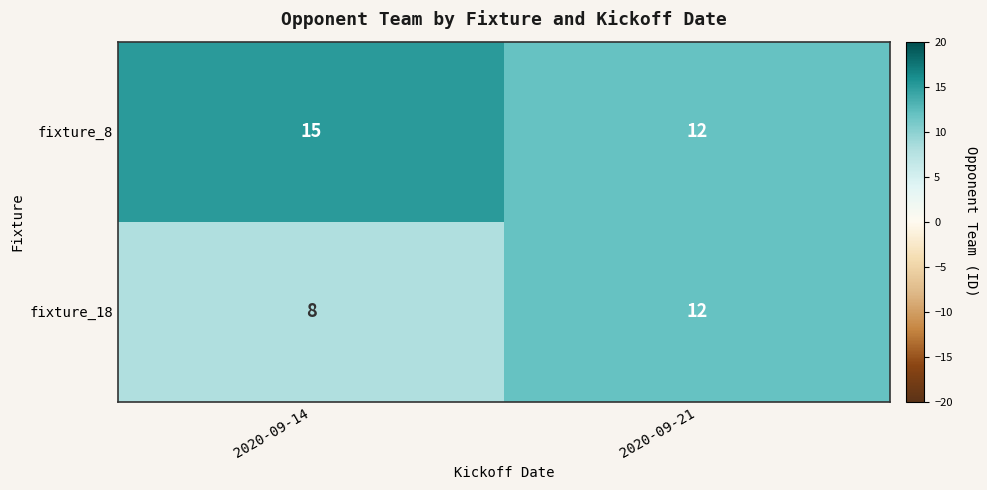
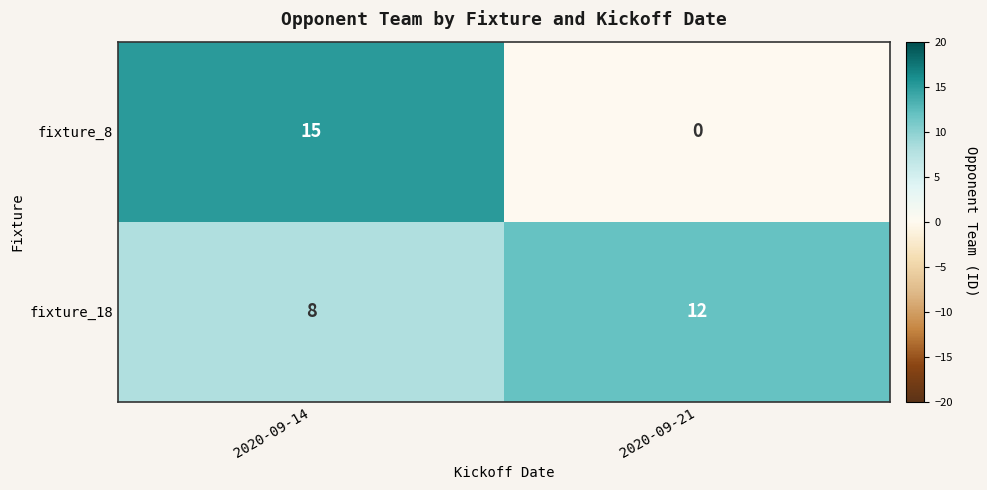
fixture_8, 2020-09-21: 12 -> 0
